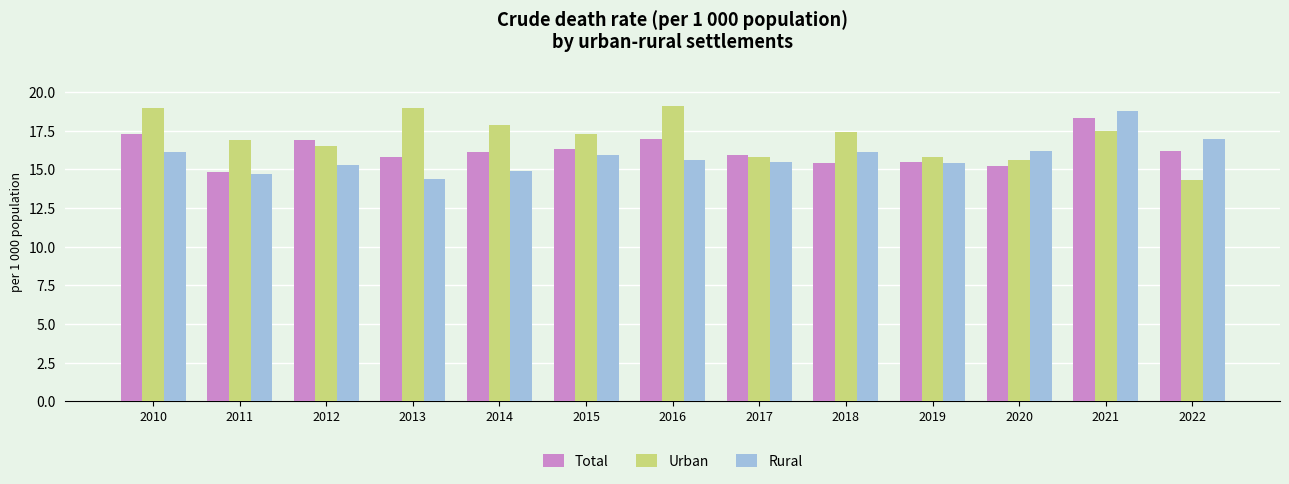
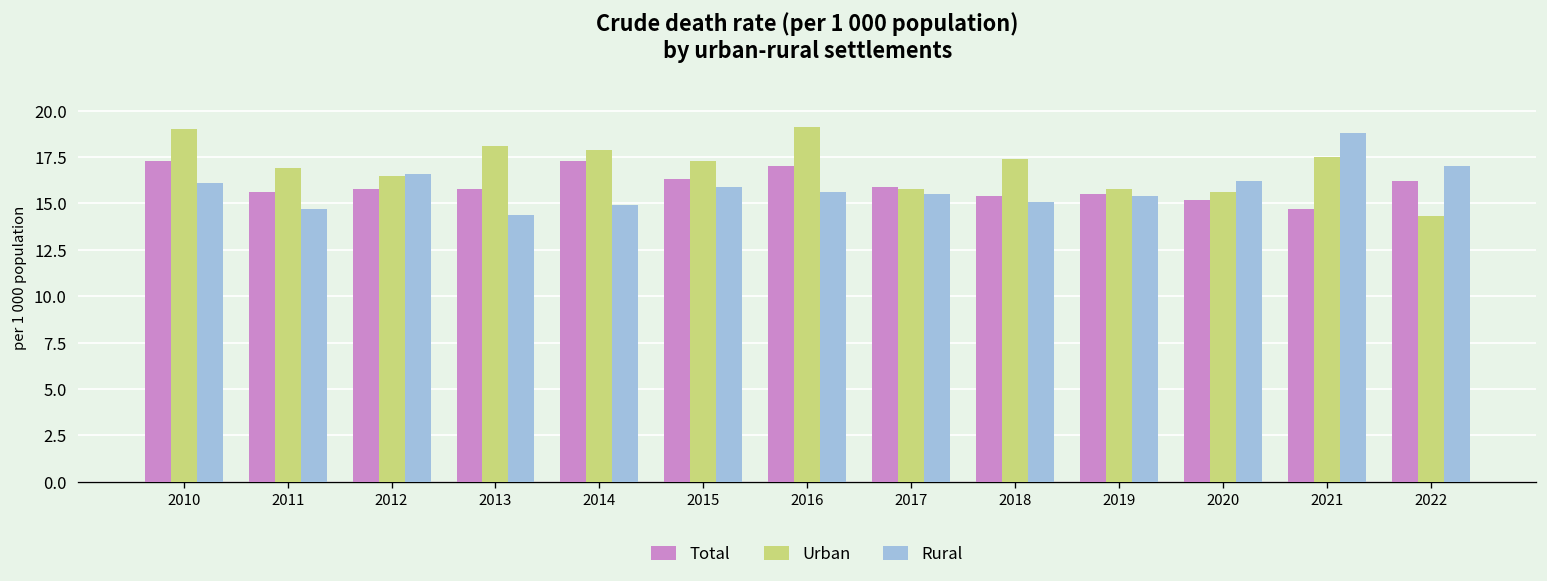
Total, 2011: 14.8 -> 15.6
Total, 2012: 16.9 -> 15.8
Rural, 2012: 15.3 -> 16.6
Urban, 2013: 19.0 -> 18.1
Total, 2014: 16.1 -> 17.3
Rural, 2018: 16.1 -> 15.1
Total, 2021: 18.3 -> 14.7
